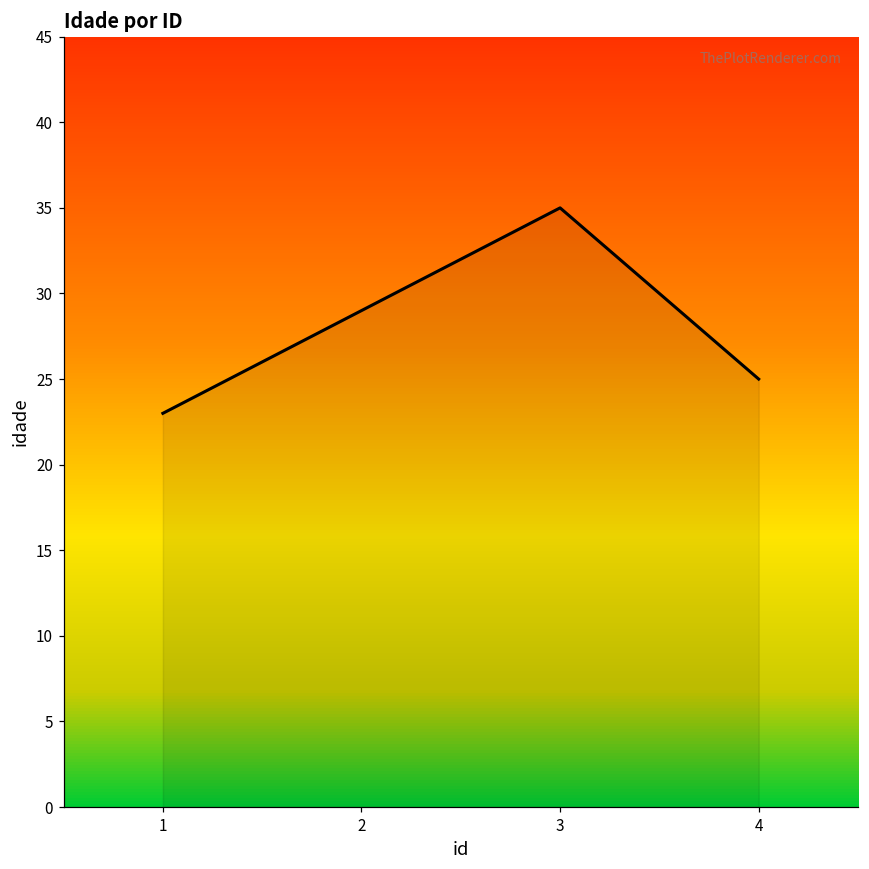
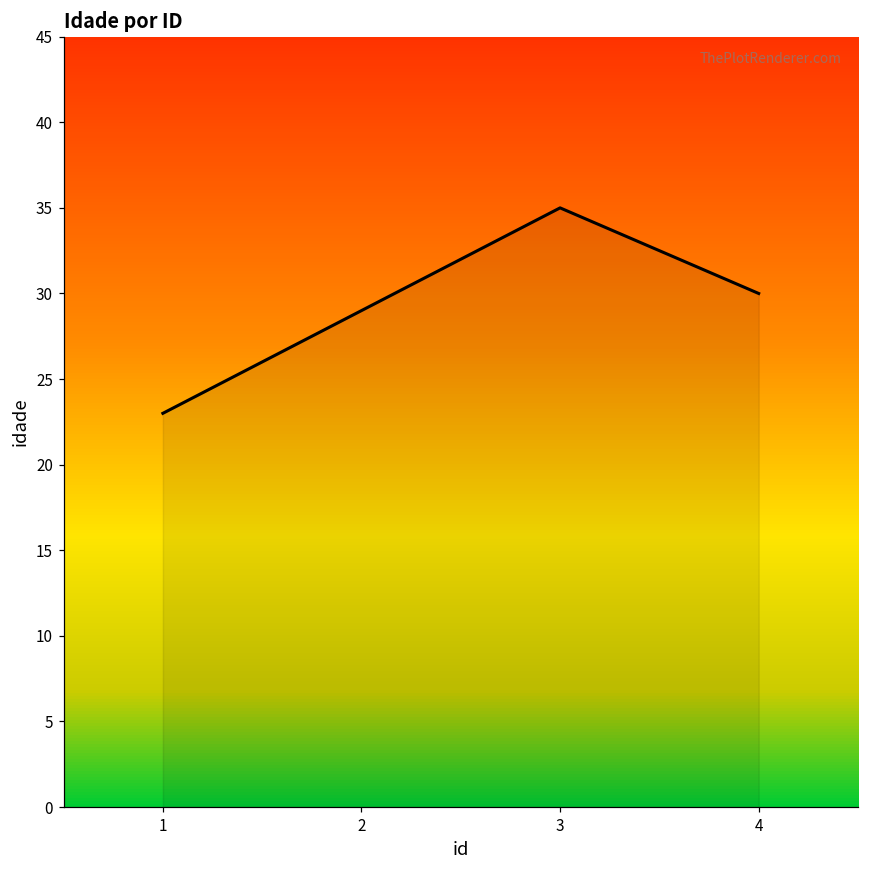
4: 25 -> 30
